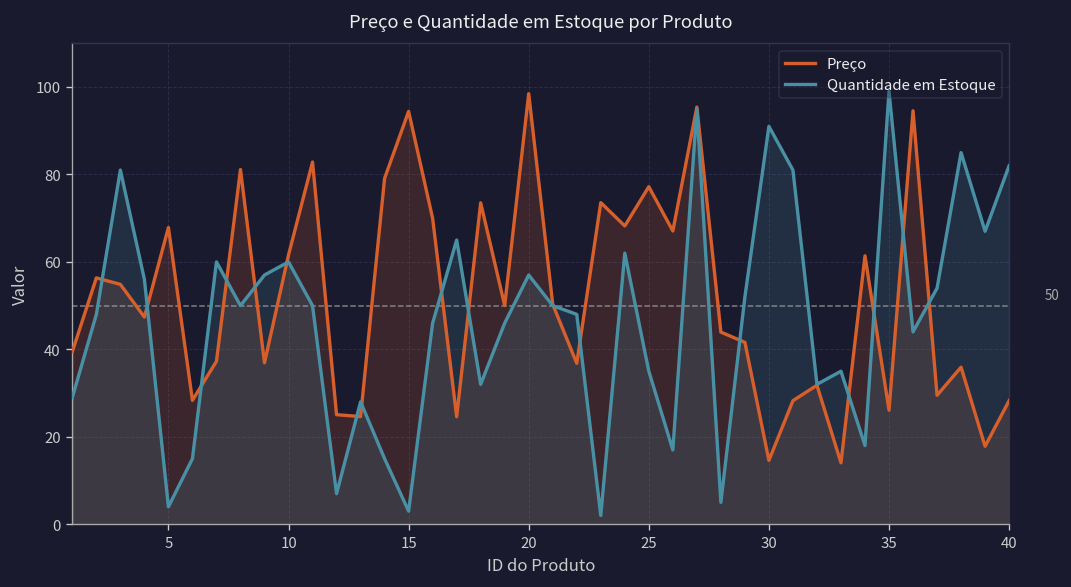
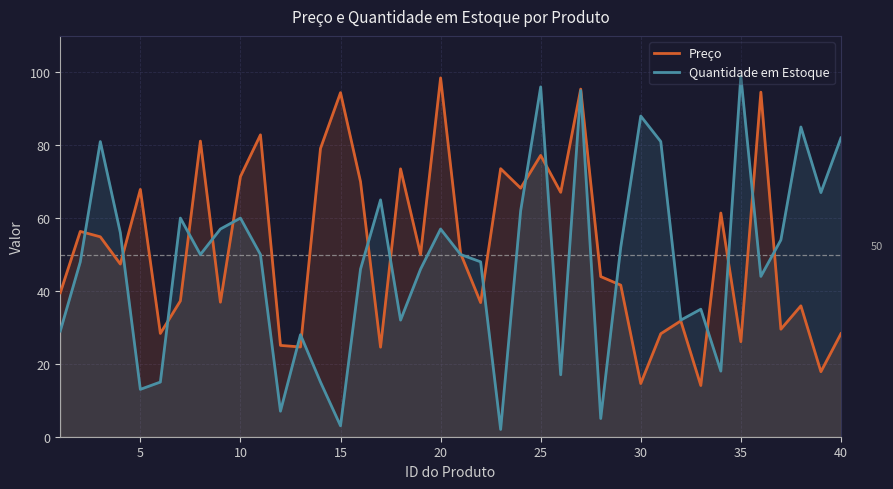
Quantidade em Estoque, 5: 4 -> 13
Preço, 10: 62 -> 71
Quantidade em Estoque, 25: 35 -> 96
Quantidade em Estoque, 30: 91 -> 88
